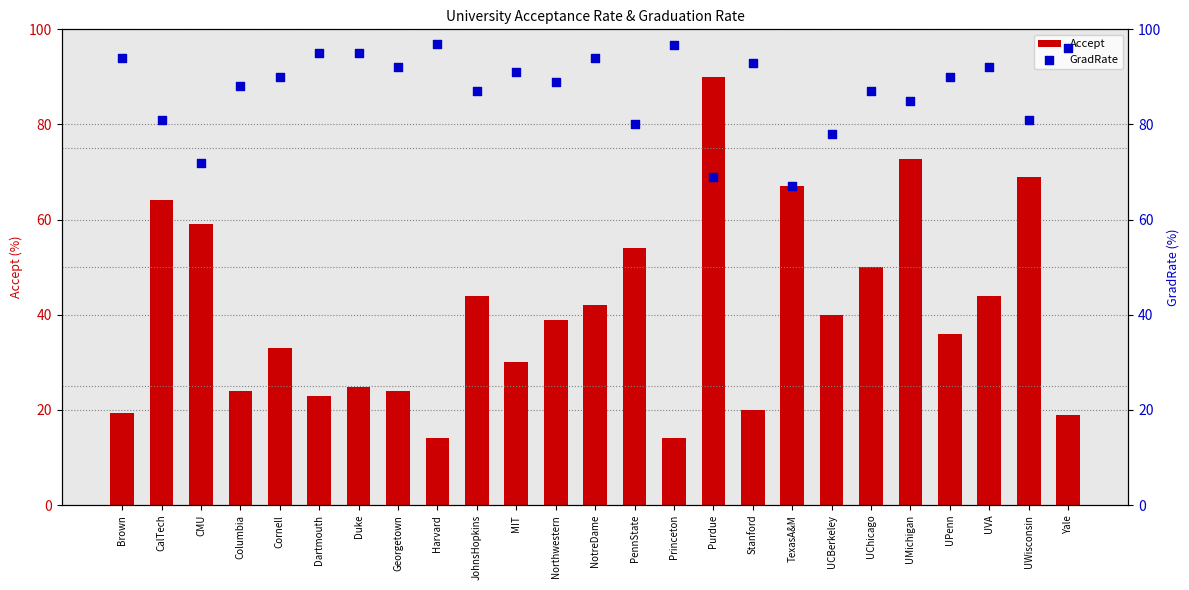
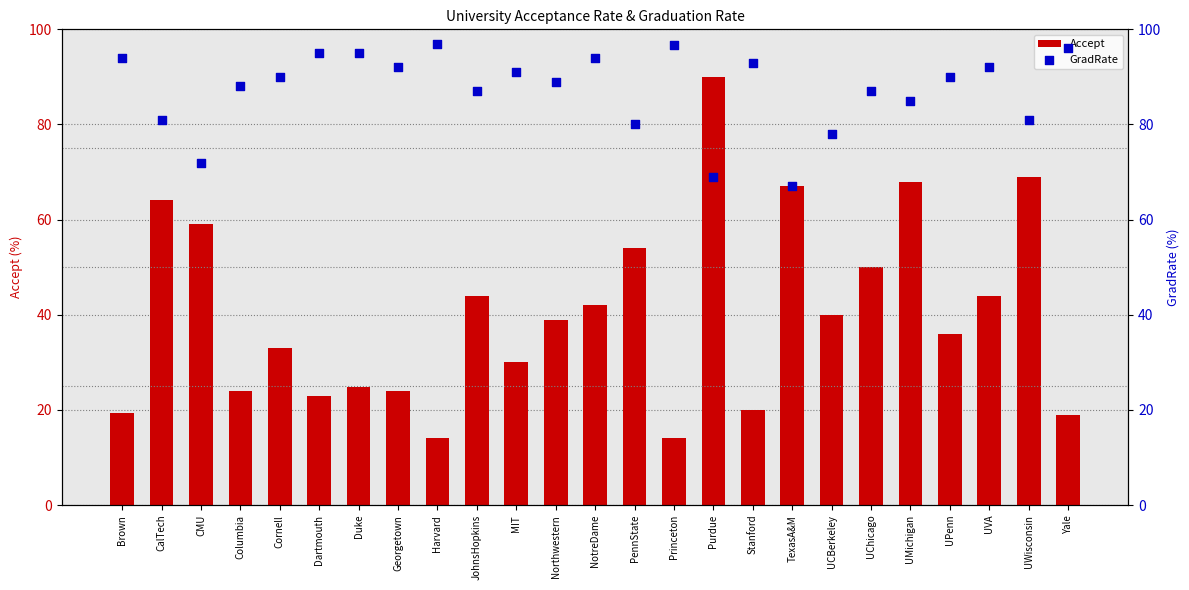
Accept, UMichigan: 73 -> 68
